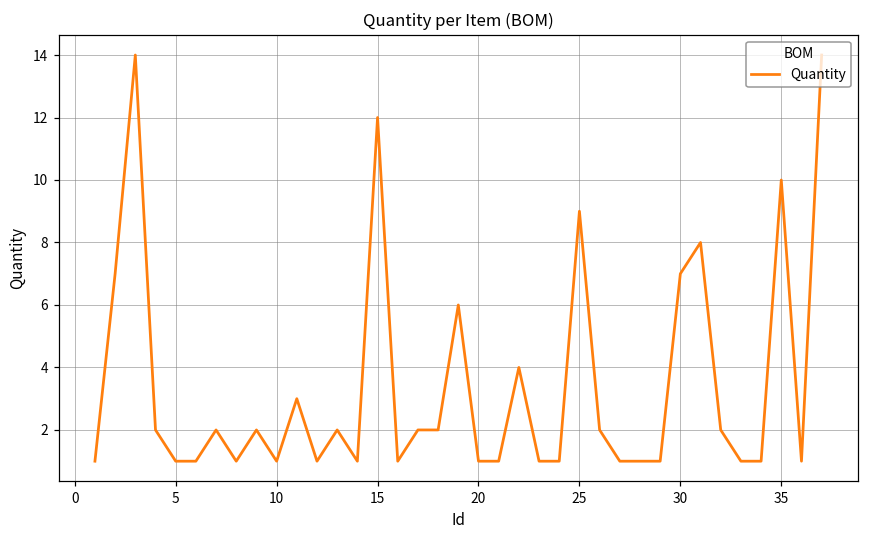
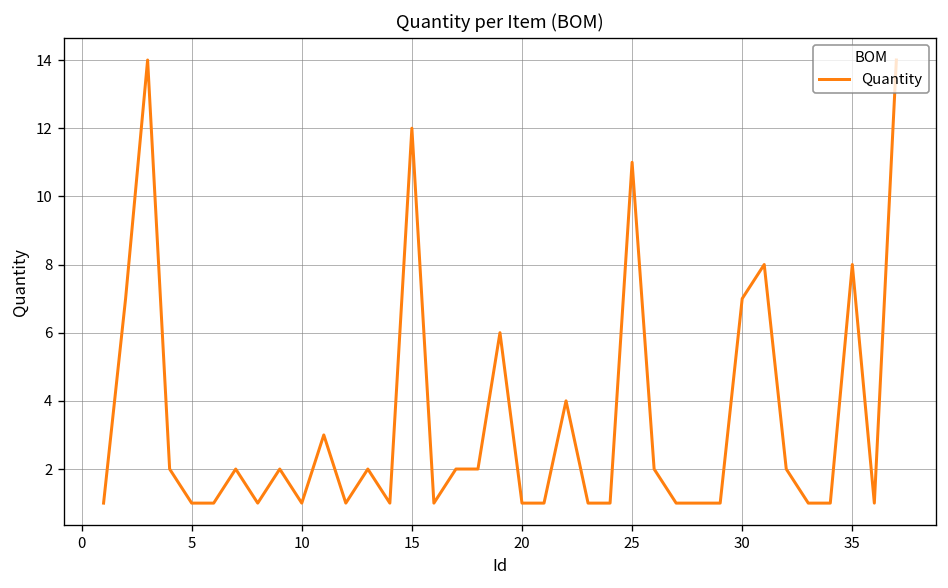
25: 9 -> 11
35: 10 -> 8
